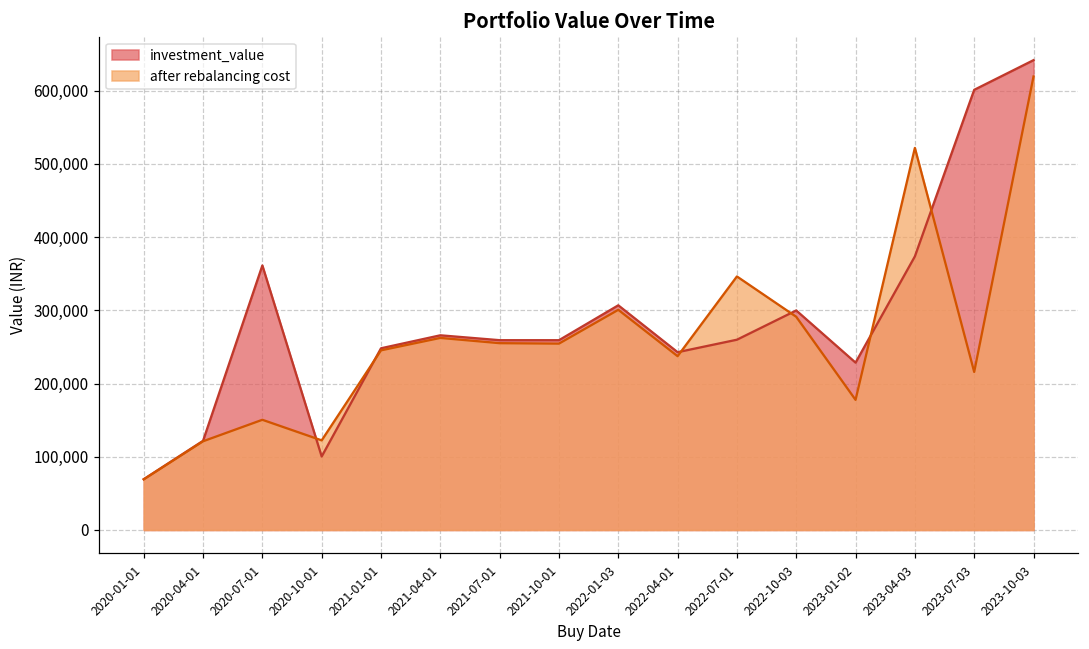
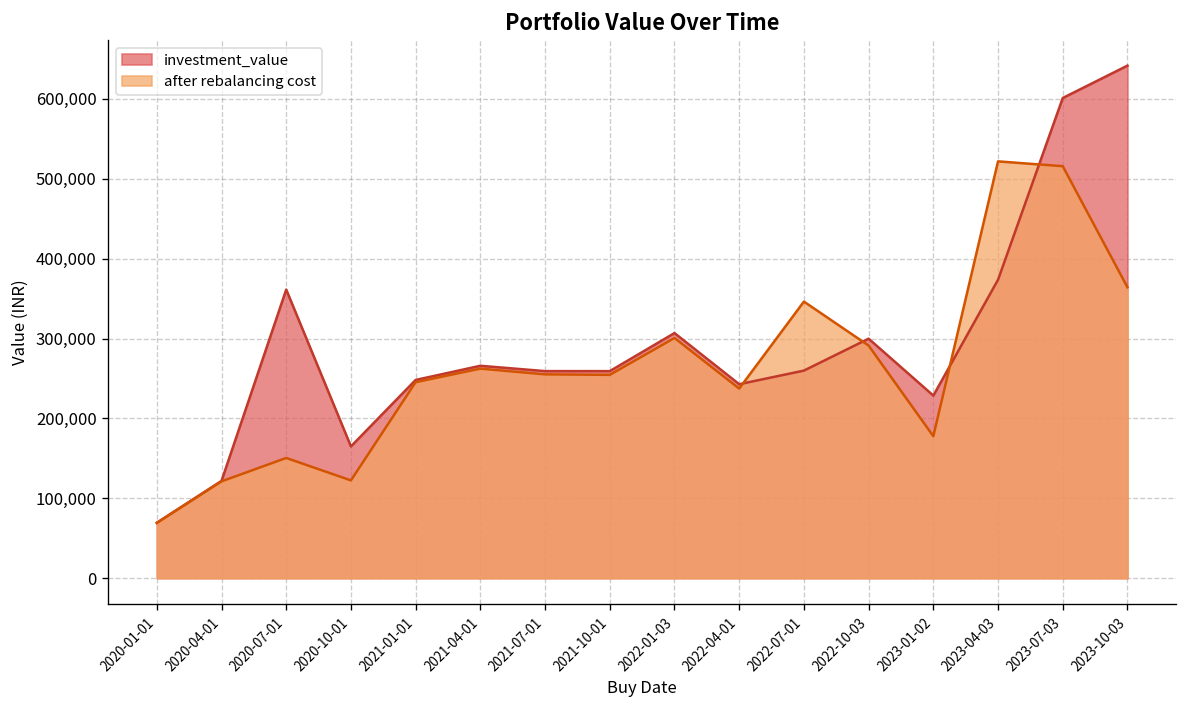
investment_value, 2020-10-01: 100,000 -> 160,000
after rebalancing cost, 2023-07-03: 220,000 -> 520,000
after rebalancing cost, 2023-10-03: 620,000 -> 360,000
